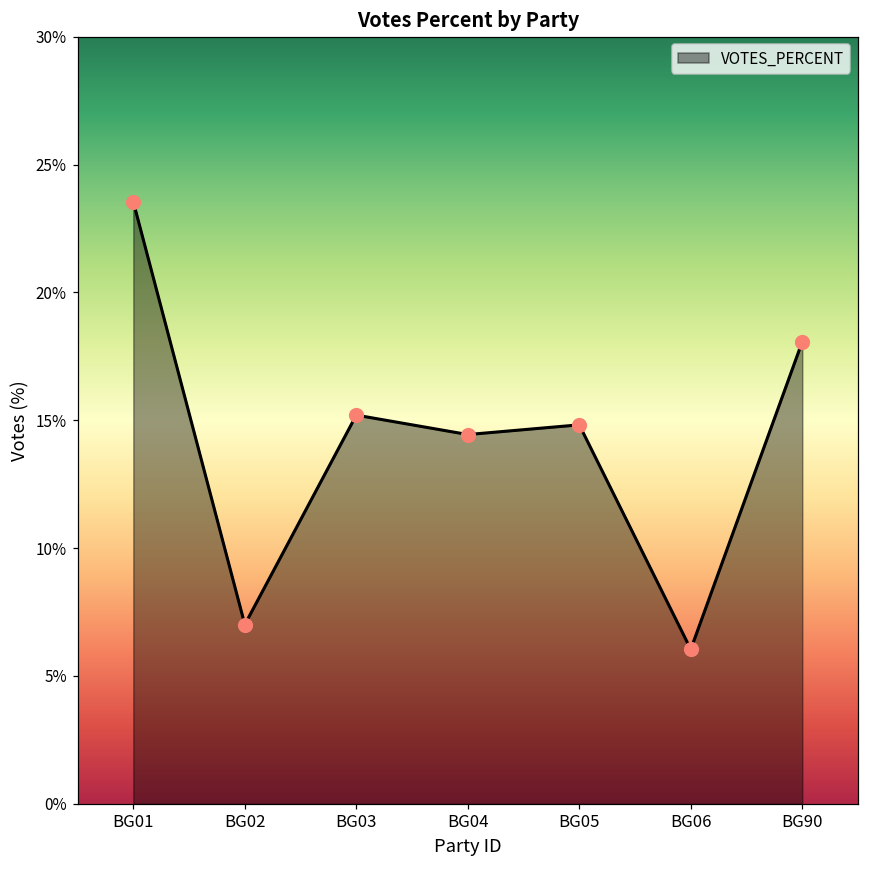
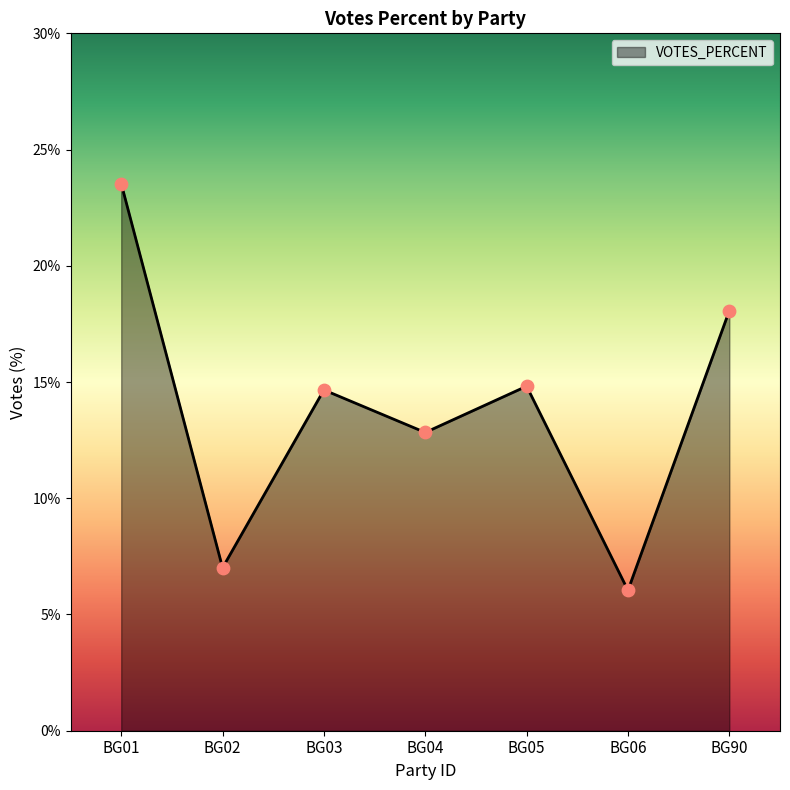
BG03: 15.2% -> 14.7%
BG04: 14.4% -> 12.8%
